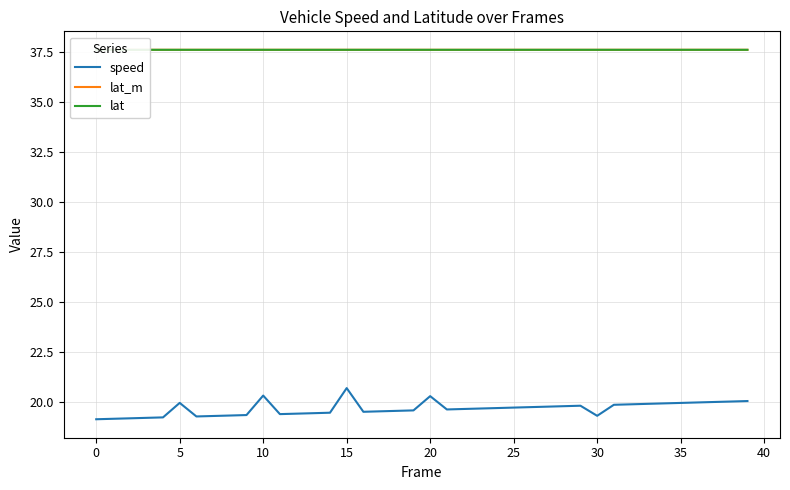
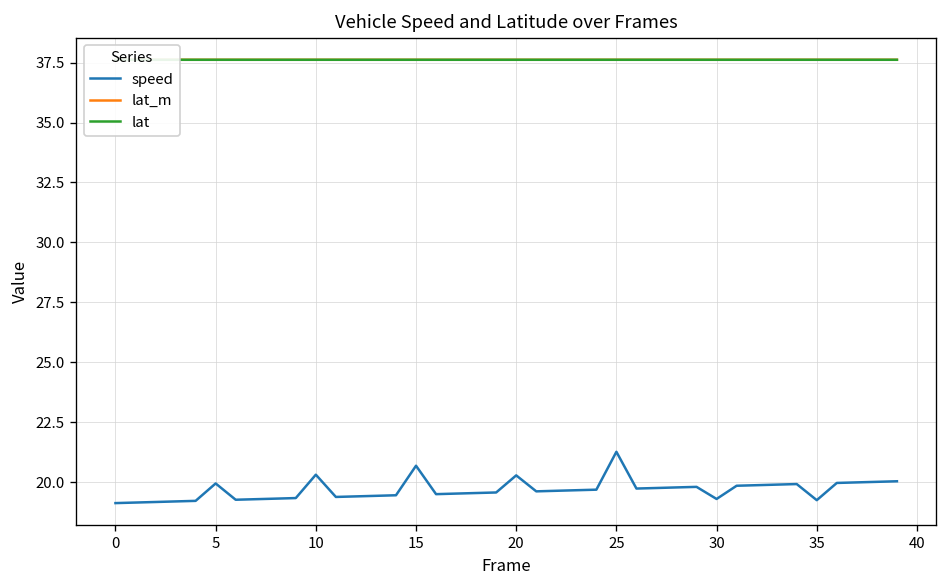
speed, 25: 19.7 -> 21.3
speed, 35: 19.9 -> 19.2
